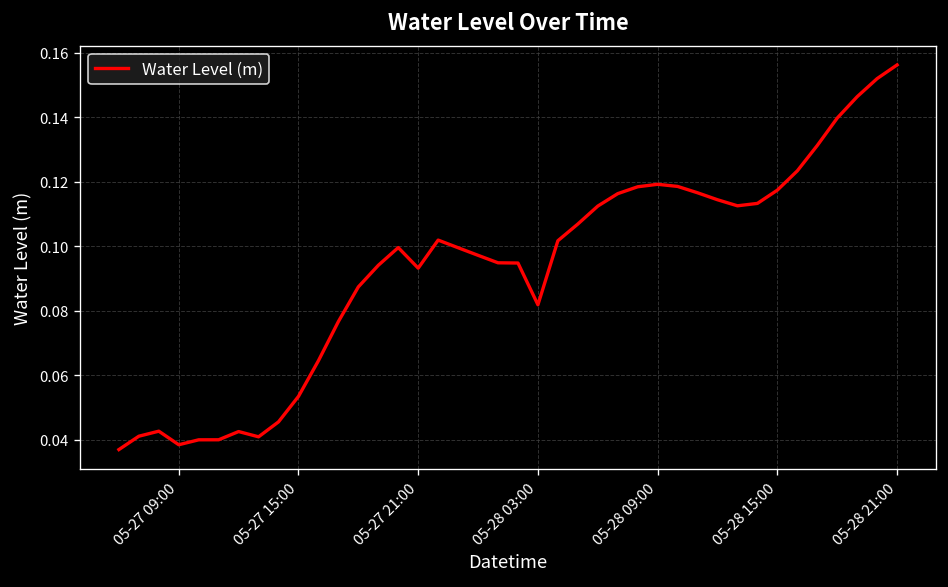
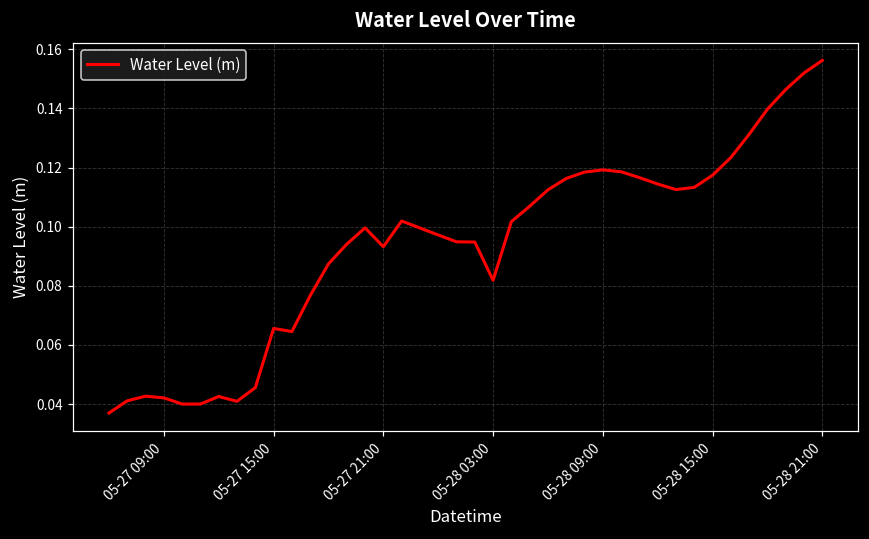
05-27 09:00: 0.038 -> 0.042
05-27 15:00: 0.053 -> 0.066
